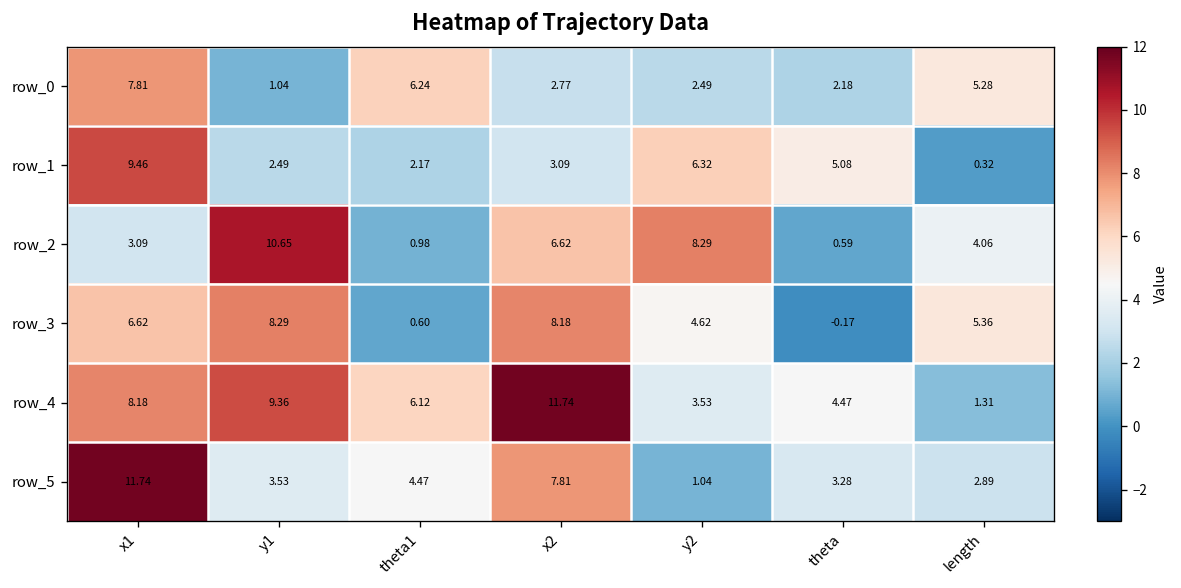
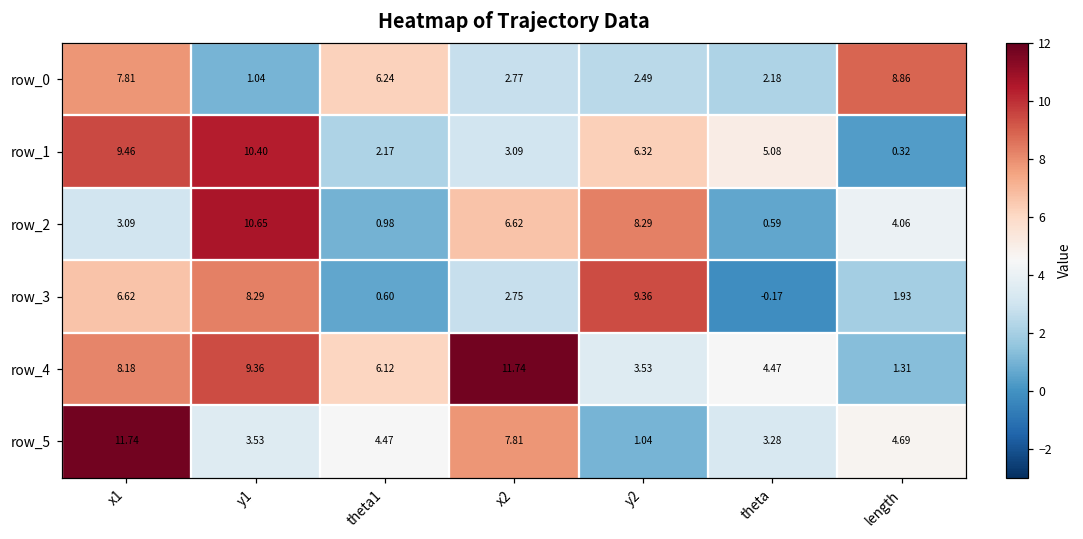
row_0, length: 5.28 -> 8.86
row_1, y1: 2.49 -> 10.40
row_3, x2: 8.18 -> 2.75
row_3, y2: 4.62 -> 9.36
row_3, length: 5.36 -> 1.93
row_5, length: 2.89 -> 4.69
